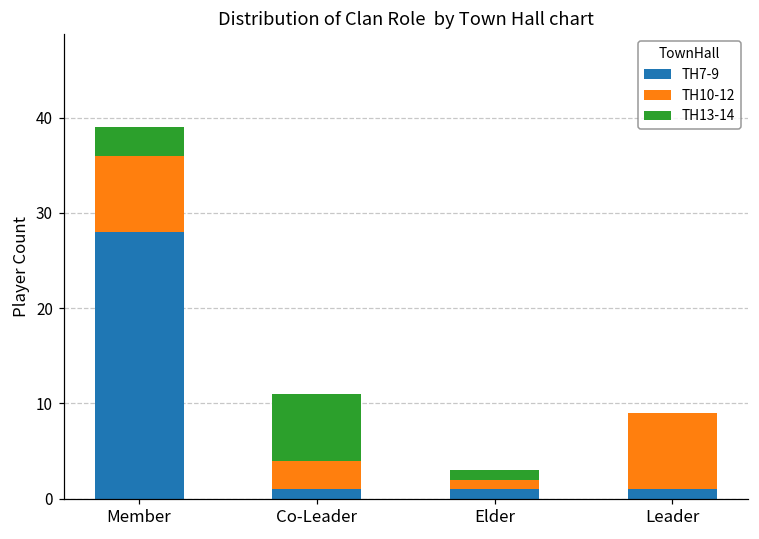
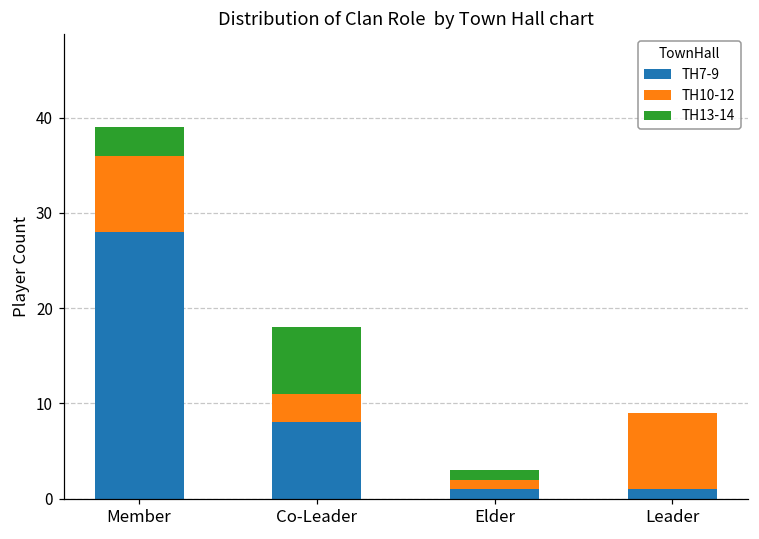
TH7-9, Co-Leader: 1 -> 8
